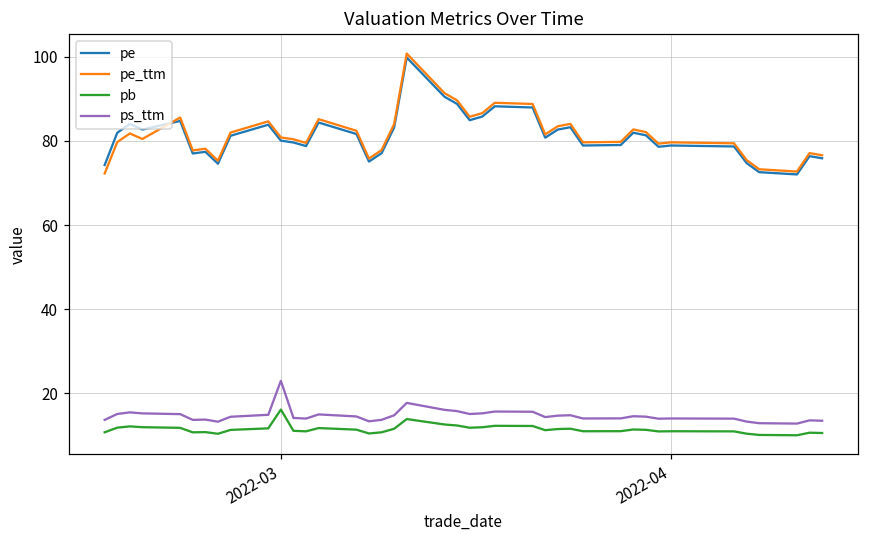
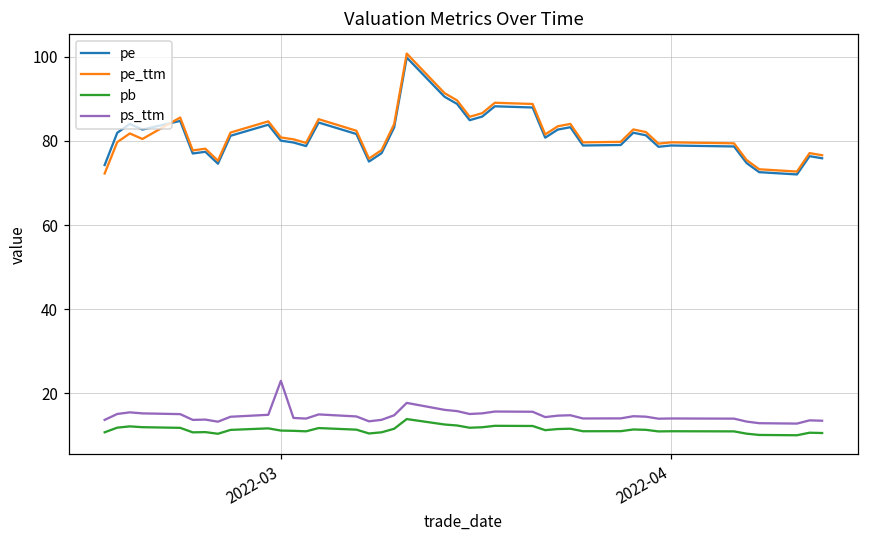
pb, 2022-03: 16 -> 11
